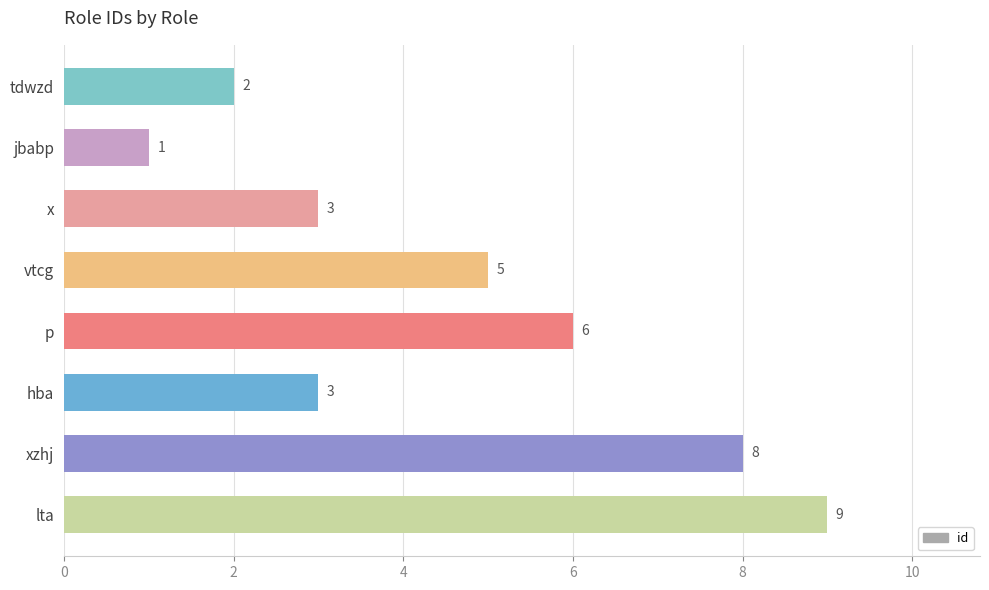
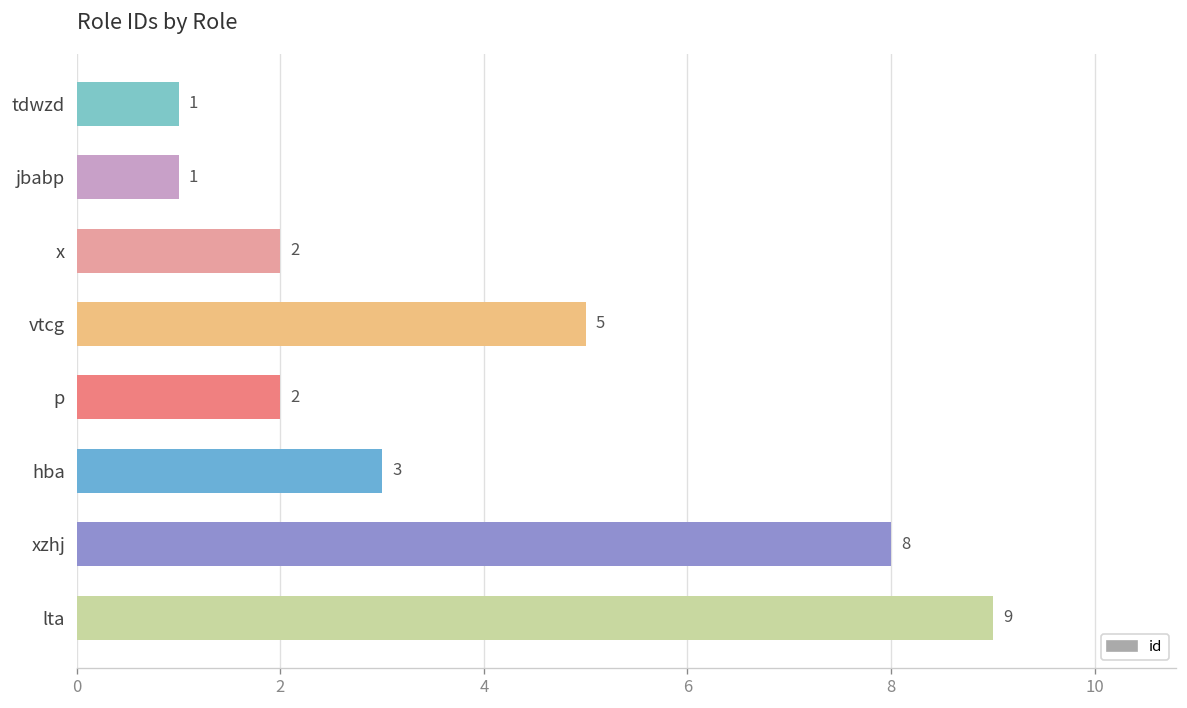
tdwzd: 2 -> 1
x: 3 -> 2
p: 6 -> 2
